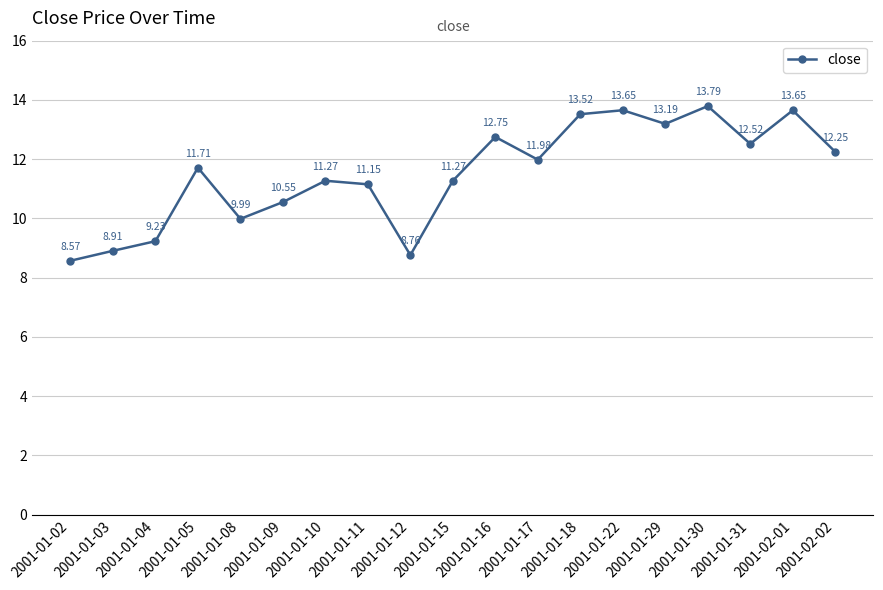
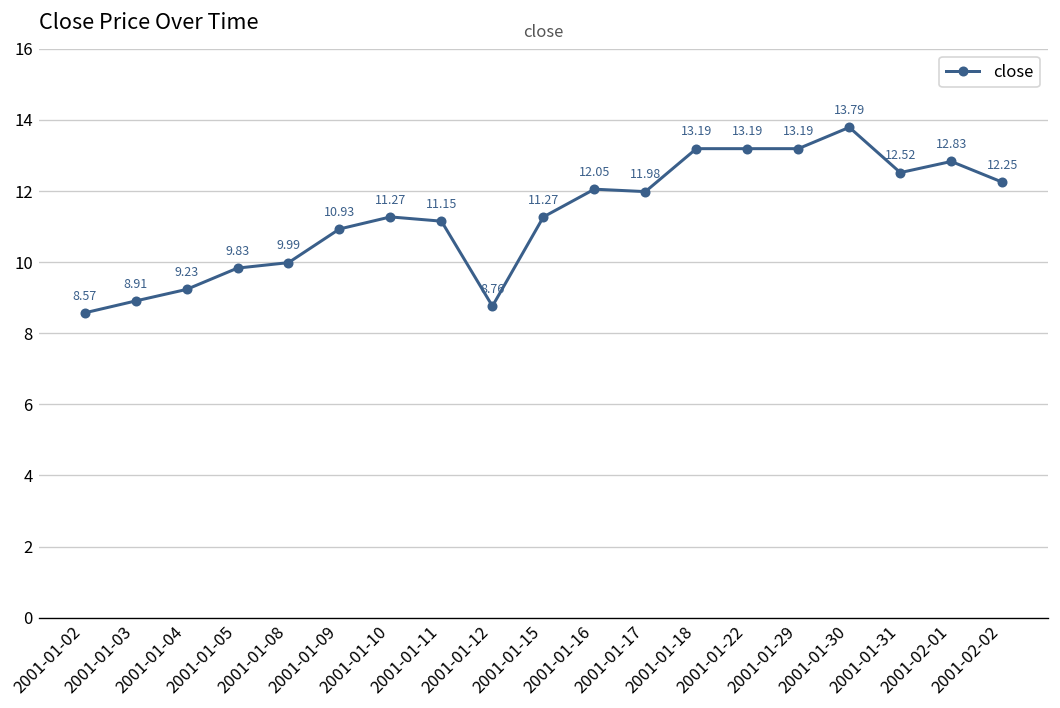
2001-01-05: 11.71 -> 9.83
2001-01-09: 10.55 -> 10.93
2001-01-16: 12.75 -> 12.05
2001-01-18: 13.52 -> 13.19
2001-01-22: 13.65 -> 13.19
2001-02-01: 13.65 -> 12.83
